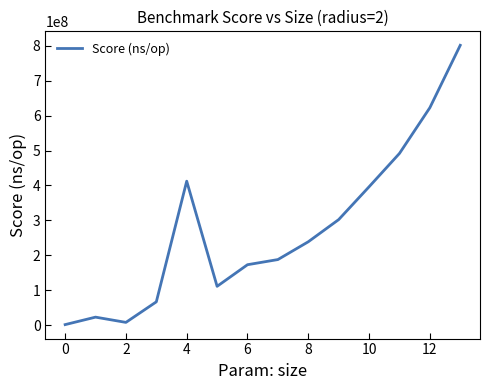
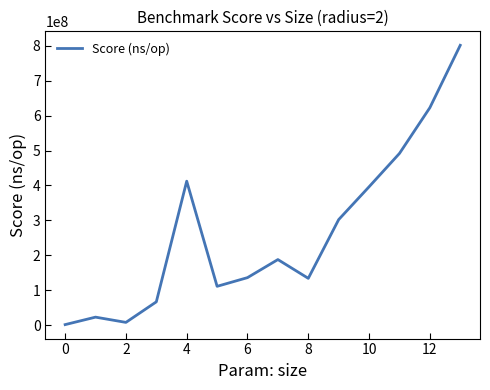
6: 170000000 -> 140000000
8: 240000000 -> 130000000
